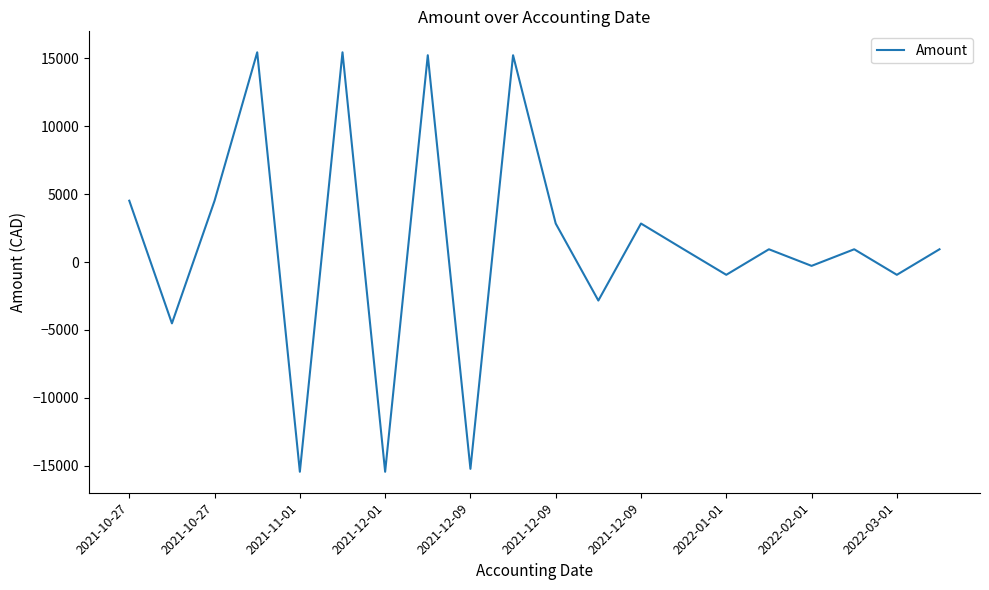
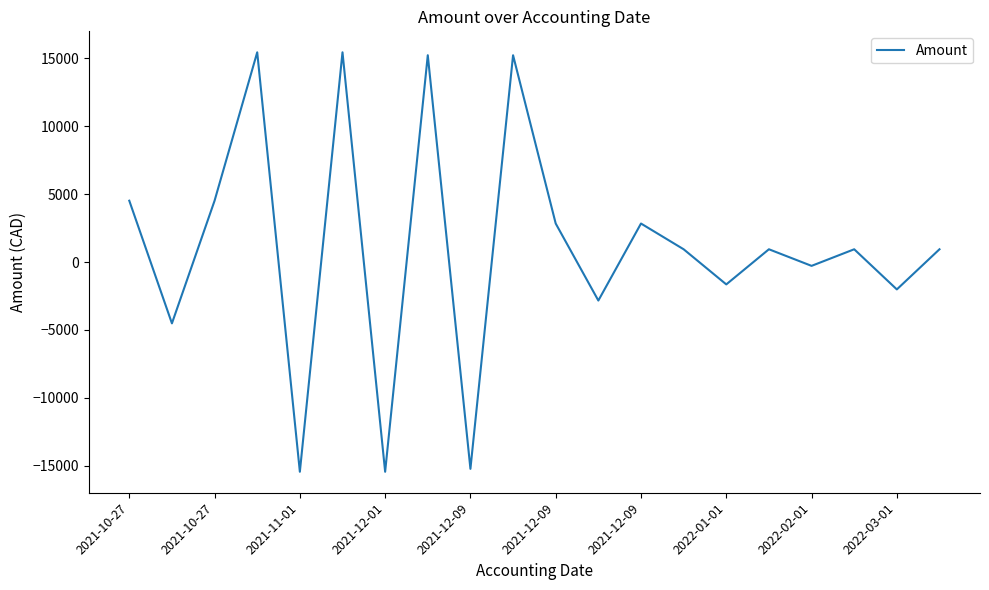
2022-01-01: -900 -> -1600
2022-03-01: -900 -> -2000
